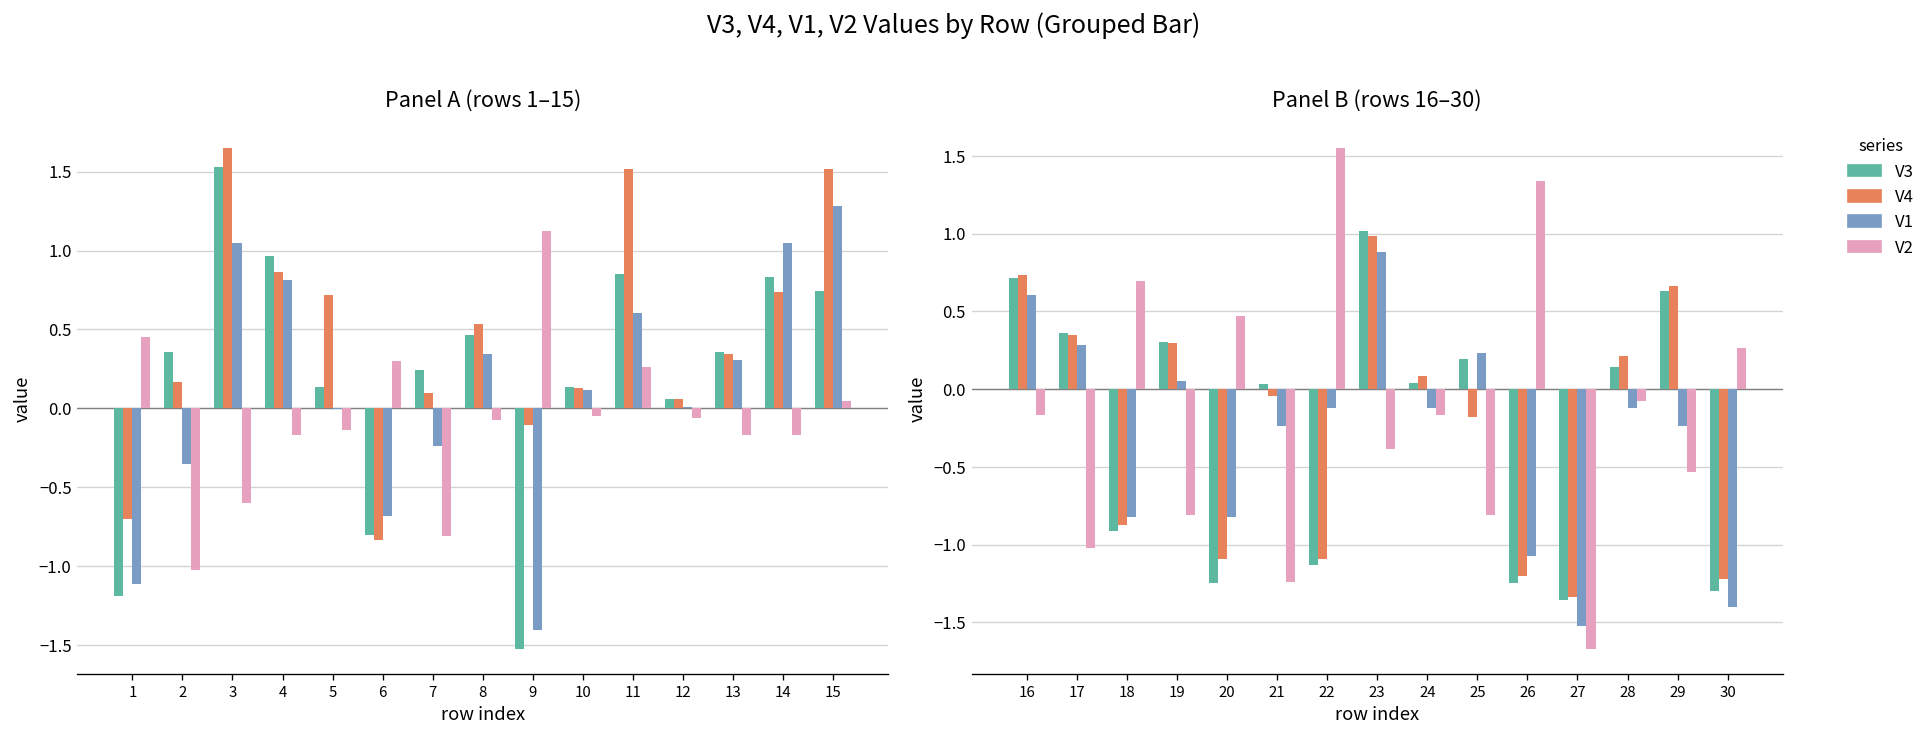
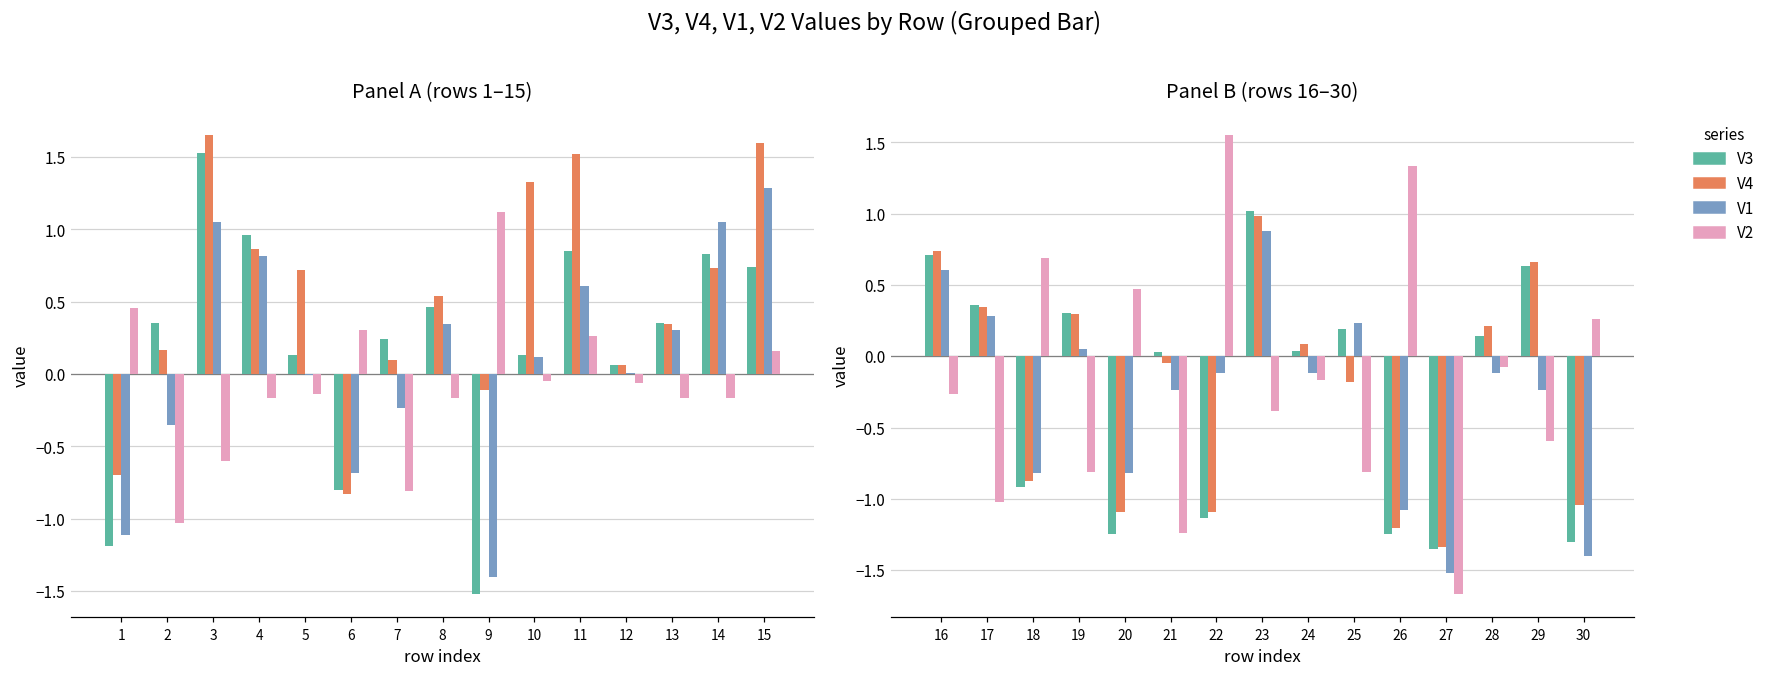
Panel A (rows 1–15), V2, 8: -0.07 -> -0.17
Panel A (rows 1–15), V4, 10: 0.13 -> 1.33
Panel A (rows 1–15), V4, 15: 1.52 -> 1.60
Panel A (rows 1–15), V2, 15: 0.05 -> 0.16
Panel B (rows 16–30), V2, 16: -0.17 -> -0.27
Panel B (rows 16–30), V2, 29: -0.53 -> -0.60
Panel B (rows 16–30), V4, 30: -1.22 -> -1.04
